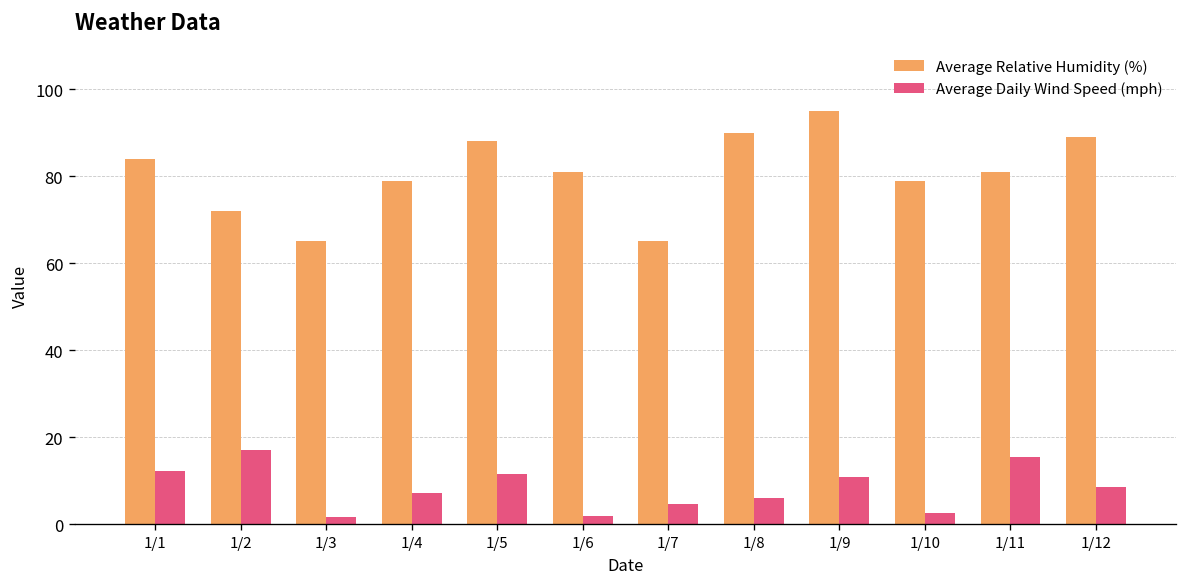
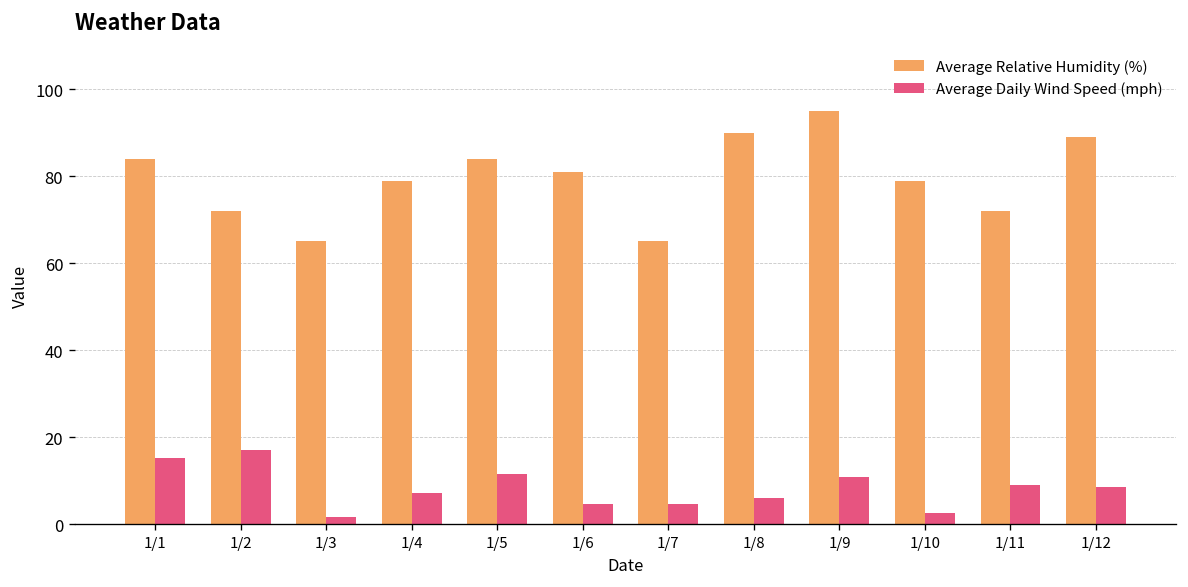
Average Daily Wind Speed (mph), 1/1: 12 -> 15
Average Relative Humidity (%), 1/5: 88 -> 84
Average Daily Wind Speed (mph), 1/6: 2 -> 5
Average Relative Humidity (%), 1/11: 81 -> 72
Average Daily Wind Speed (mph), 1/11: 16 -> 9
